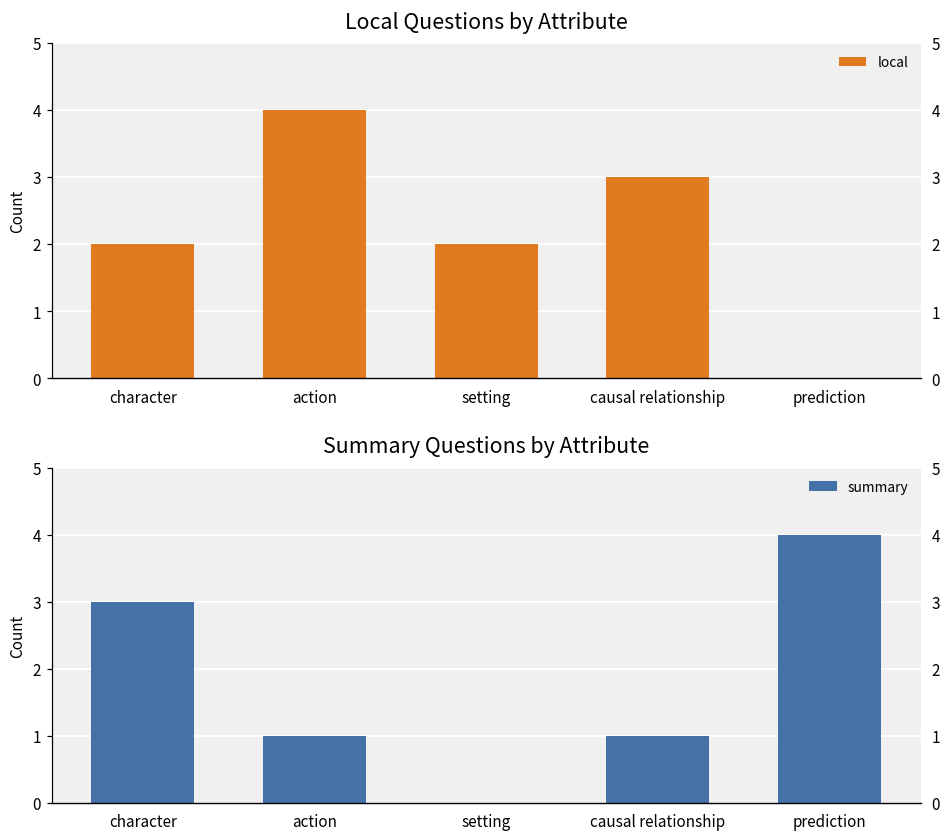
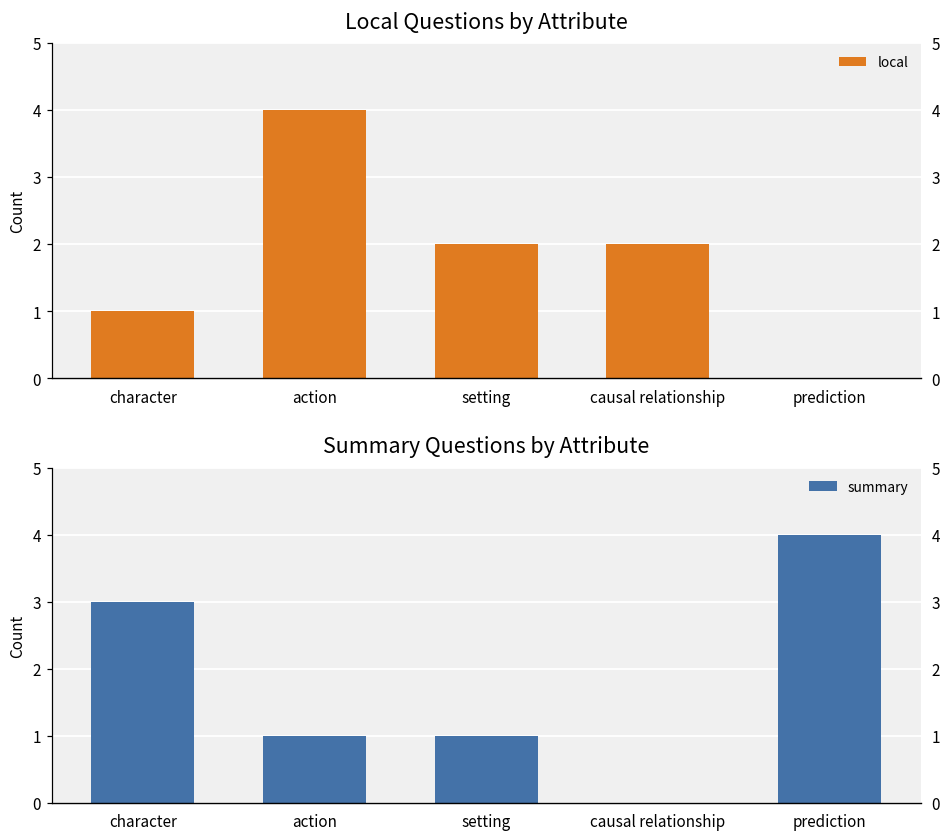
Local Questions by Attribute, character: 2 -> 1
Local Questions by Attribute, causal relationship: 3 -> 2
Summary Questions by Attribute, setting: 0 -> 1
Summary Questions by Attribute, causal relationship: 1 -> 0
